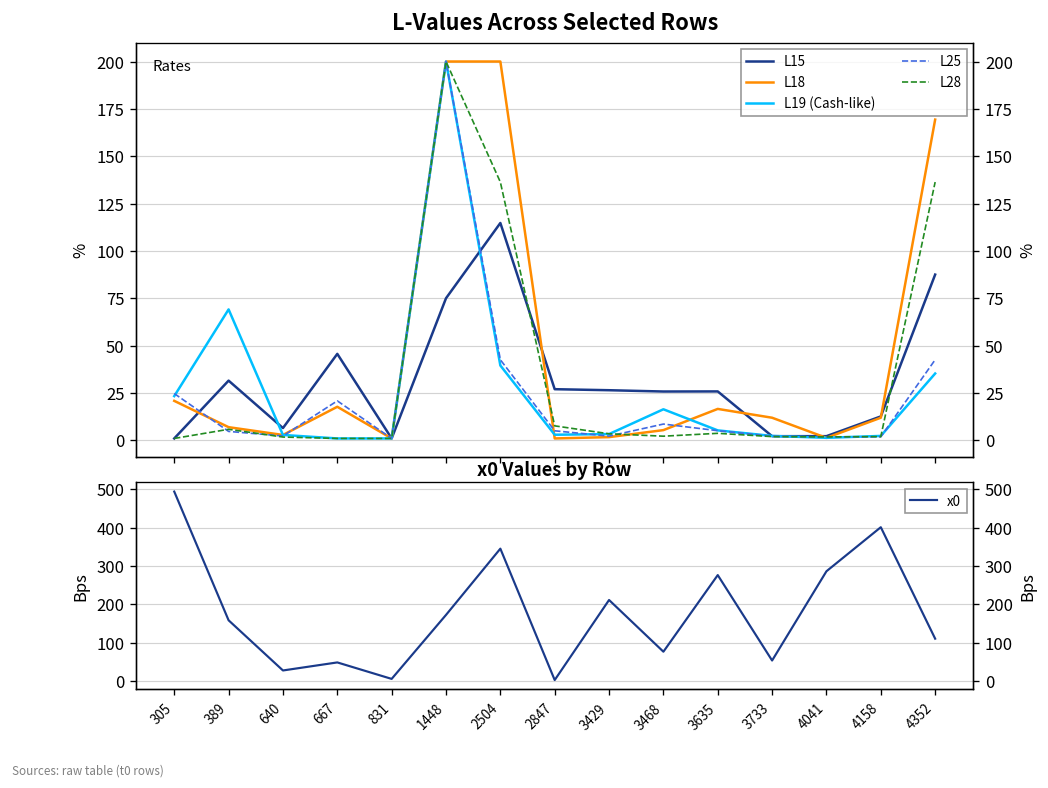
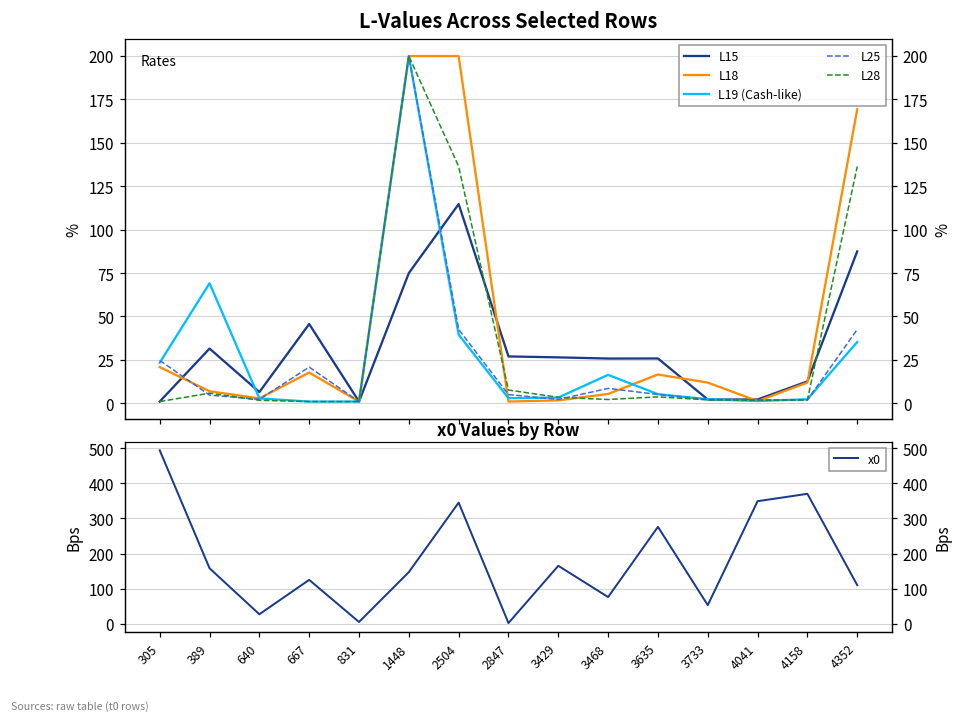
x0 Values by Row, 667: 50 -> 130
x0 Values by Row, 1448: 170 -> 150
x0 Values by Row, 3429: 210 -> 170
x0 Values by Row, 4041: 290 -> 350
x0 Values by Row, 4158: 400 -> 370
